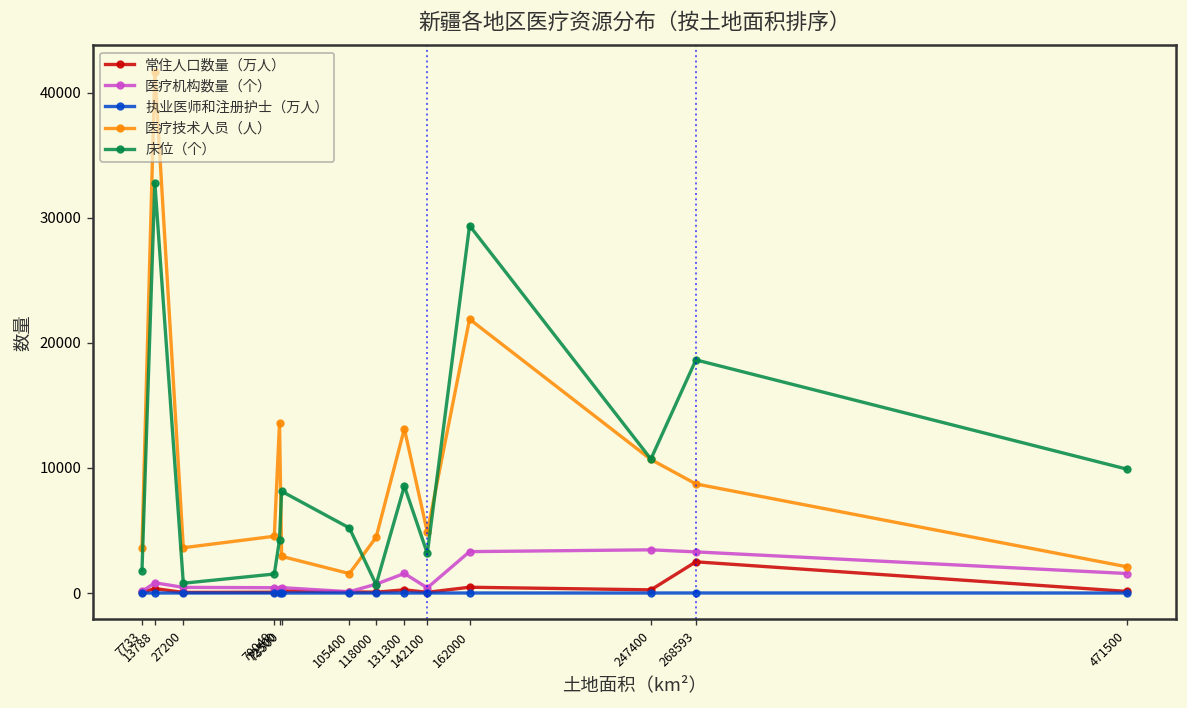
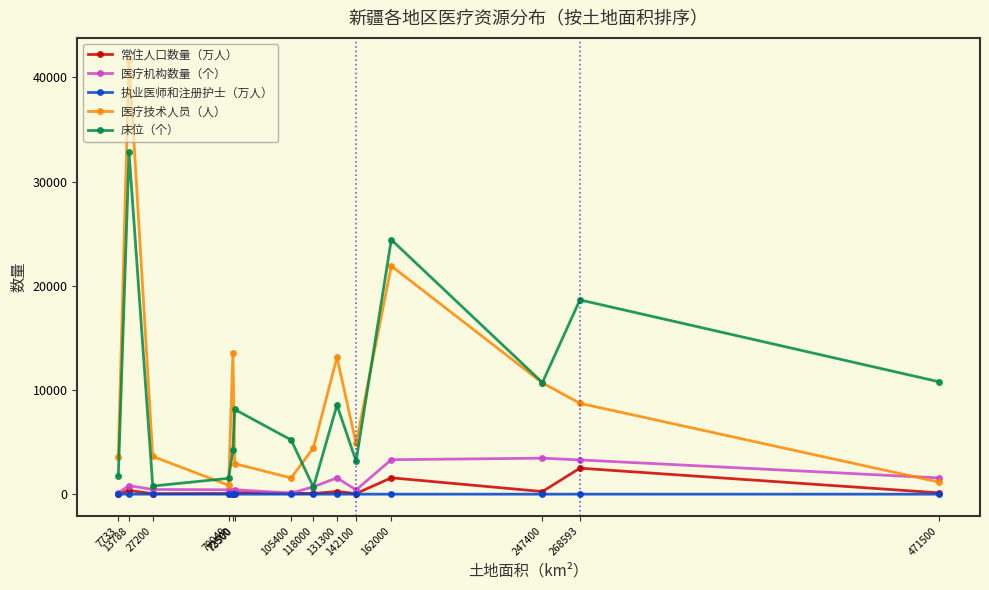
医疗技术人员（人）, 70049: 4500 -> 900
常住人口数量（万人）, 162000: 500 -> 1600
床位（个）, 162000: 29400 -> 24400
医疗技术人员（人）, 471500: 2100 -> 1200
床位（个）, 471500: 9900 -> 10800
